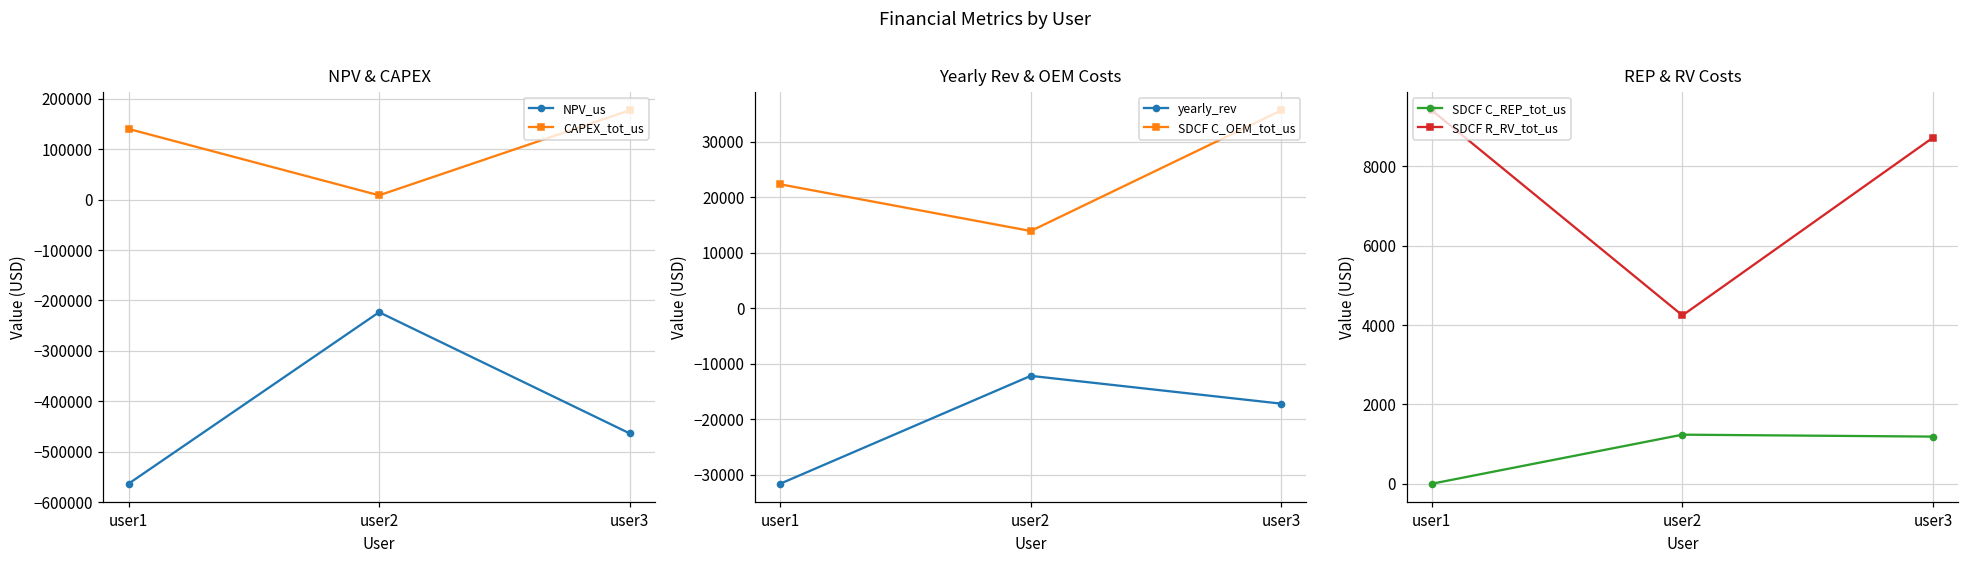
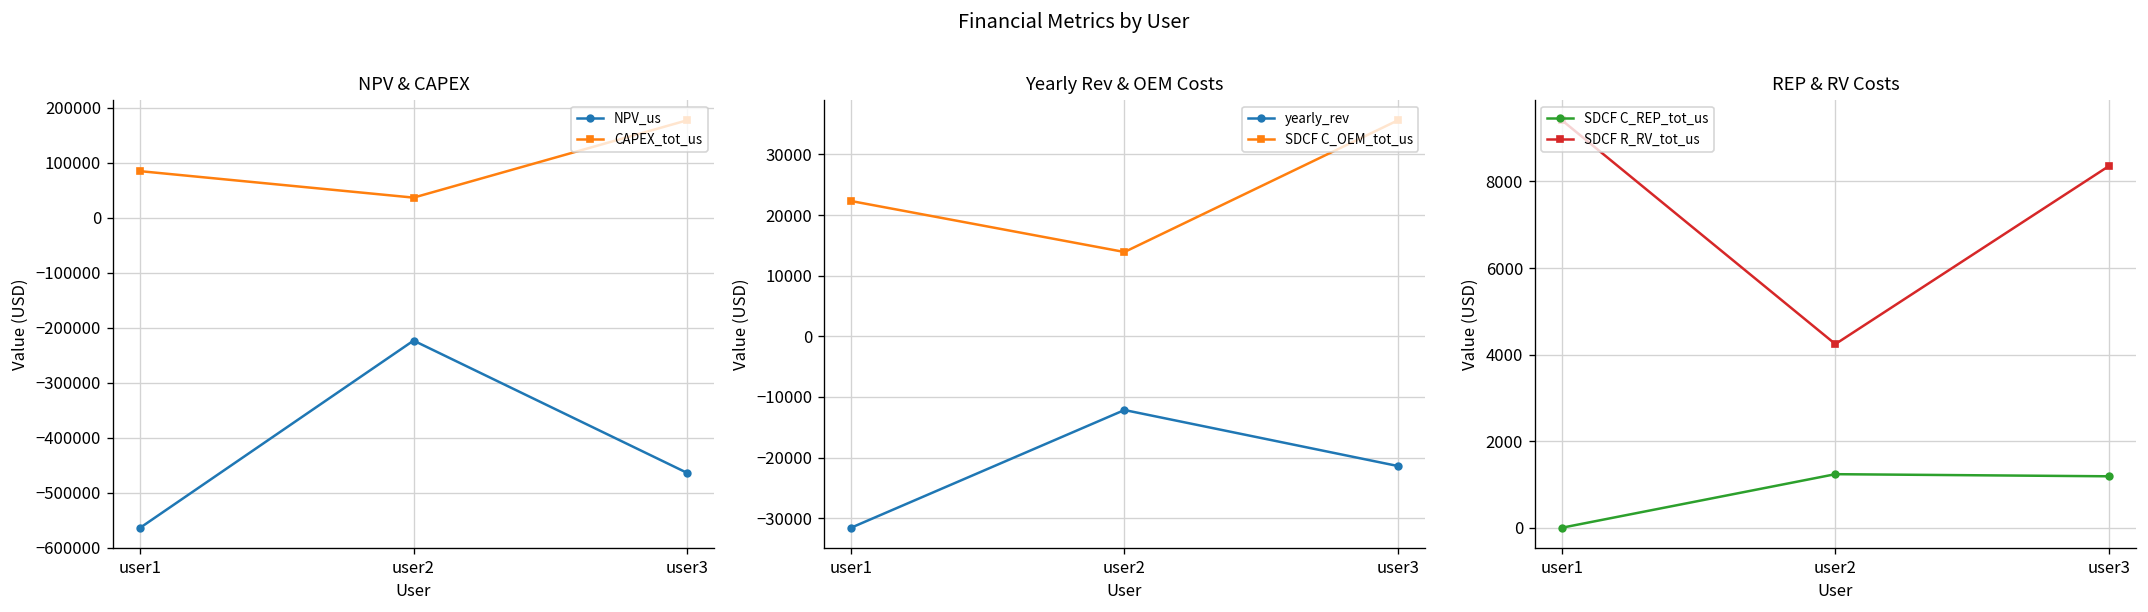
NPV & CAPEX, CAPEX_tot_us, user1: 140000 -> 90000
NPV & CAPEX, CAPEX_tot_us, user2: 10000 -> 40000
Yearly Rev & OEM Costs, yearly_rev, user3: -17000 -> -21000
REP & RV Costs, SDCF R_RV_tot_us, user3: 8700 -> 8400
